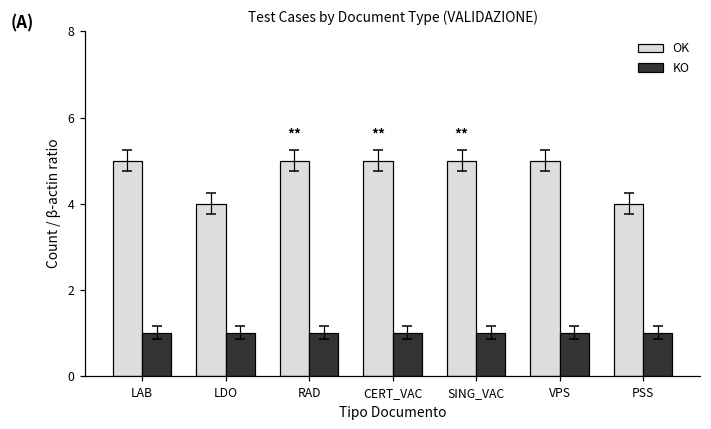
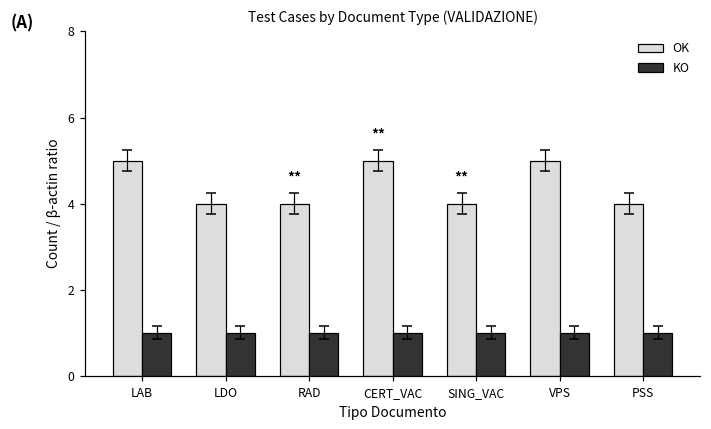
OK, RAD: 5 -> 4
OK, SING_VAC: 5 -> 4
